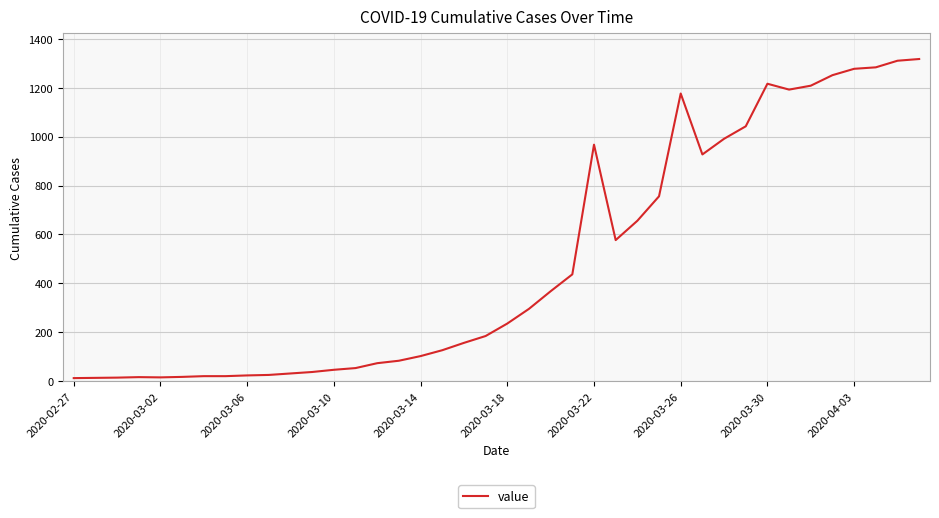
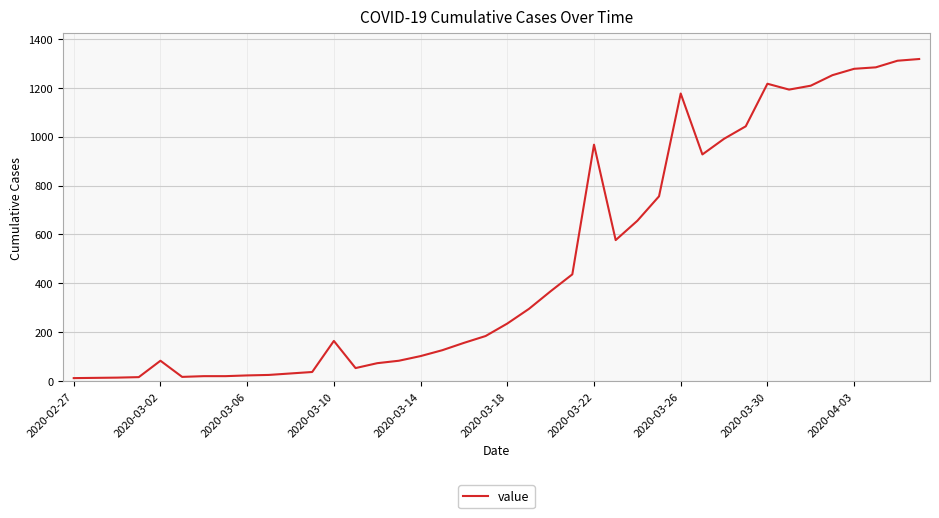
2020-03-02: 20 -> 80
2020-03-10: 50 -> 170
